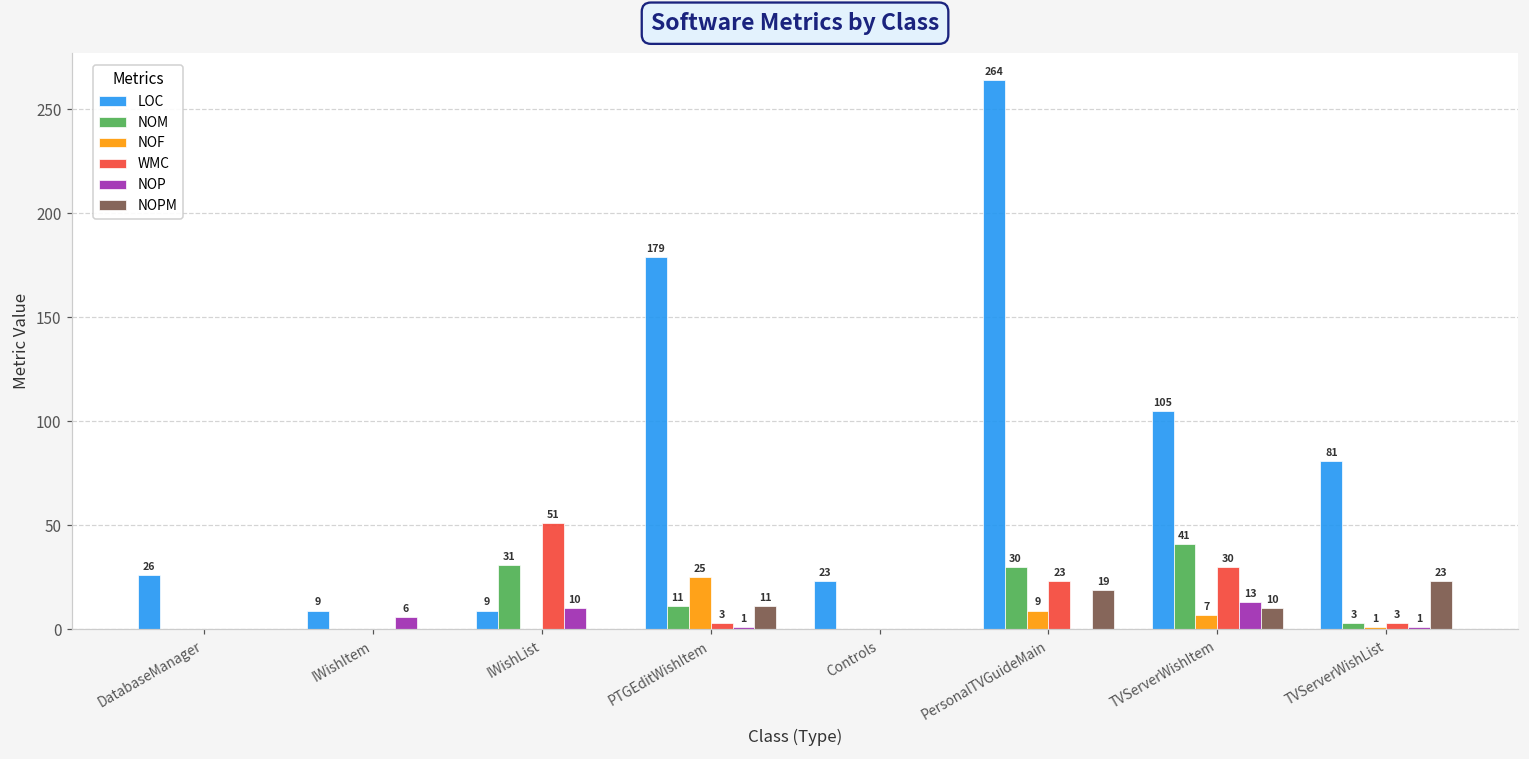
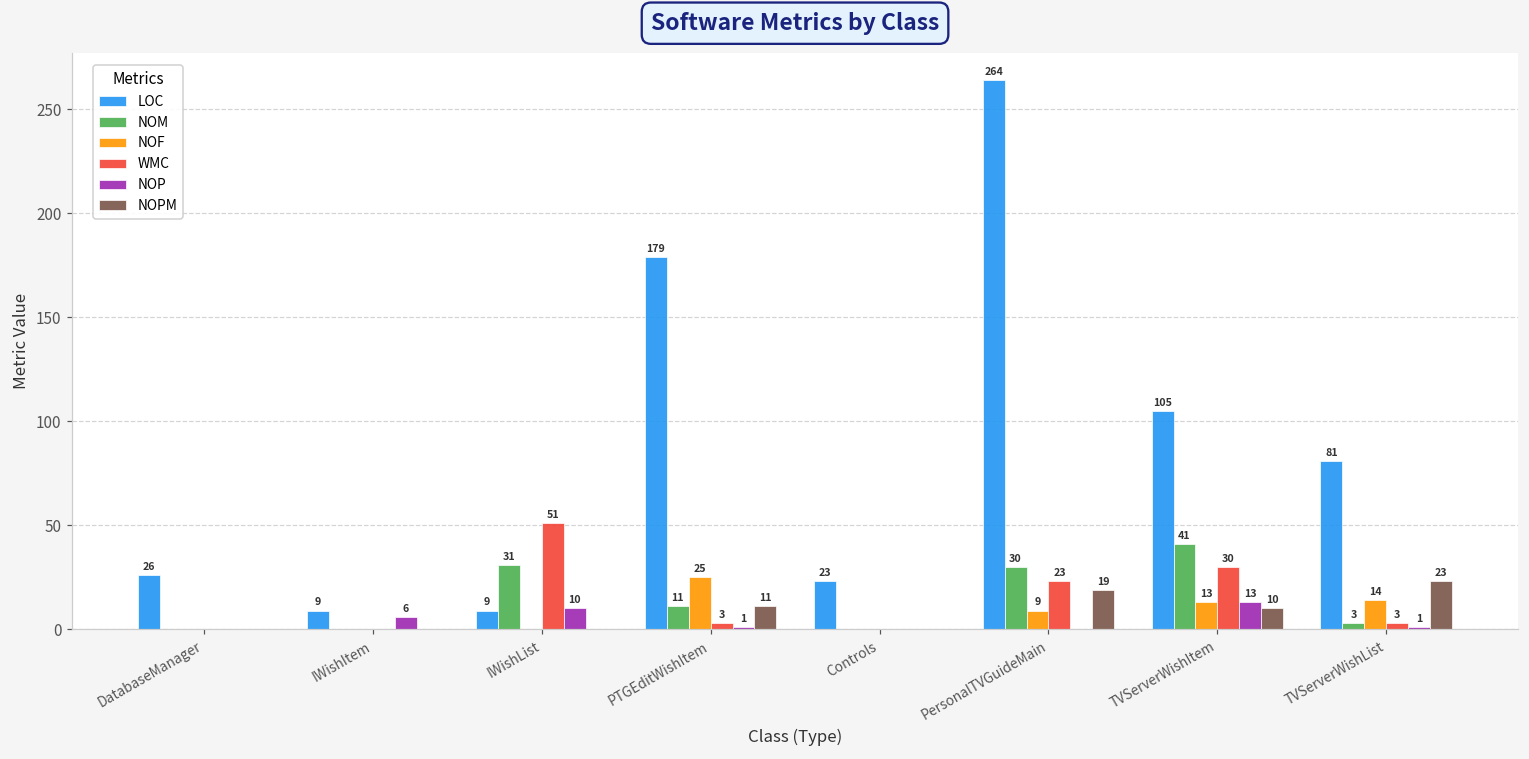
NOF, TVServerWishItem: 7 -> 13
NOF, TVServerWishList: 1 -> 14
